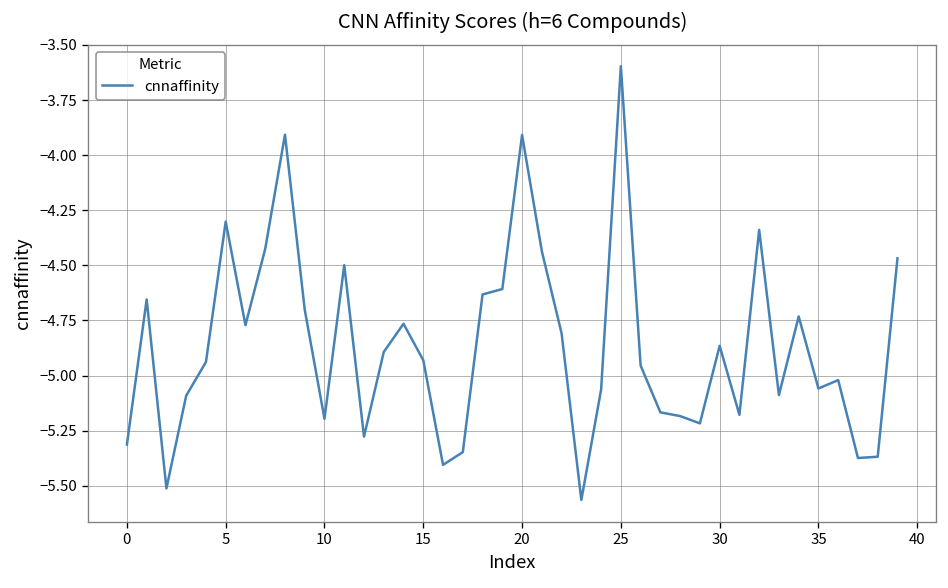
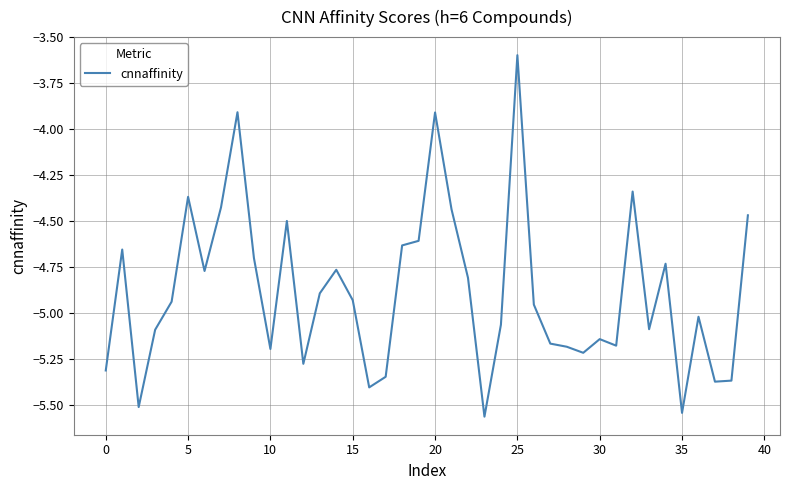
5: -4.30 -> -4.37
30: -4.87 -> -5.14
35: -5.06 -> -5.54
